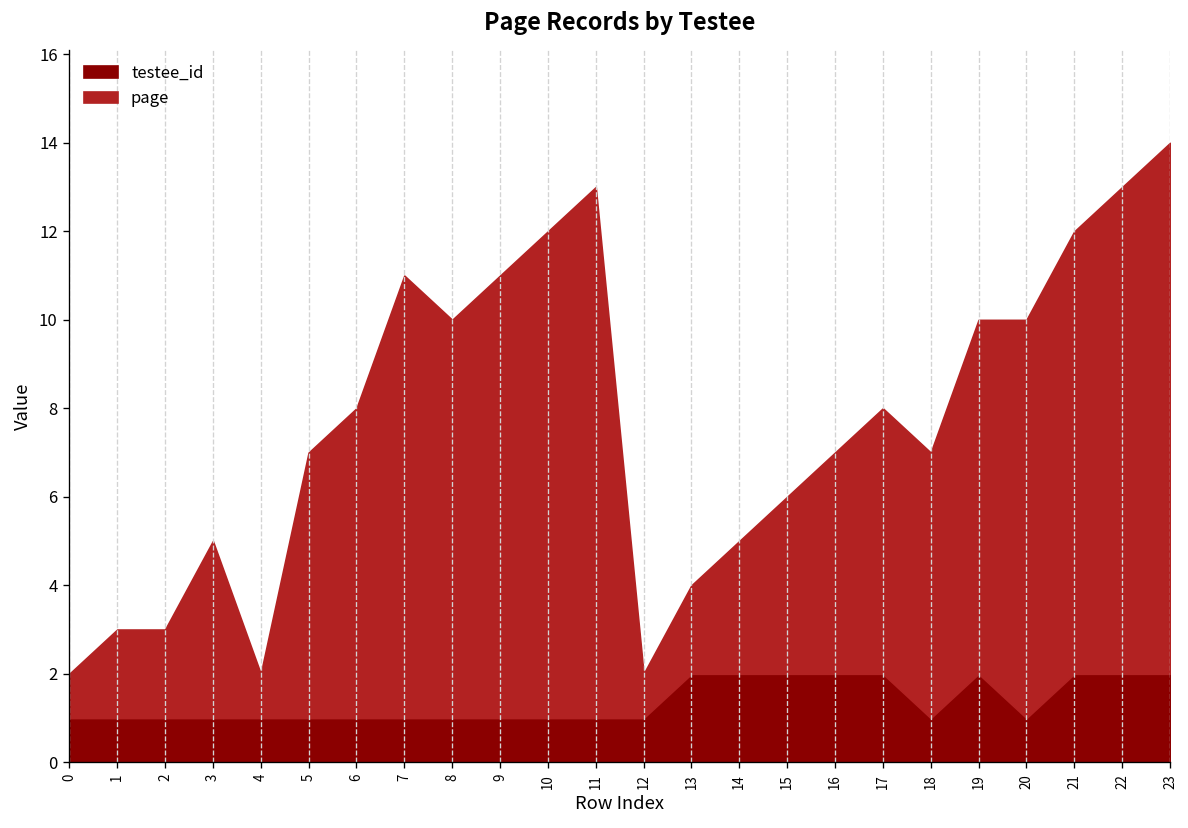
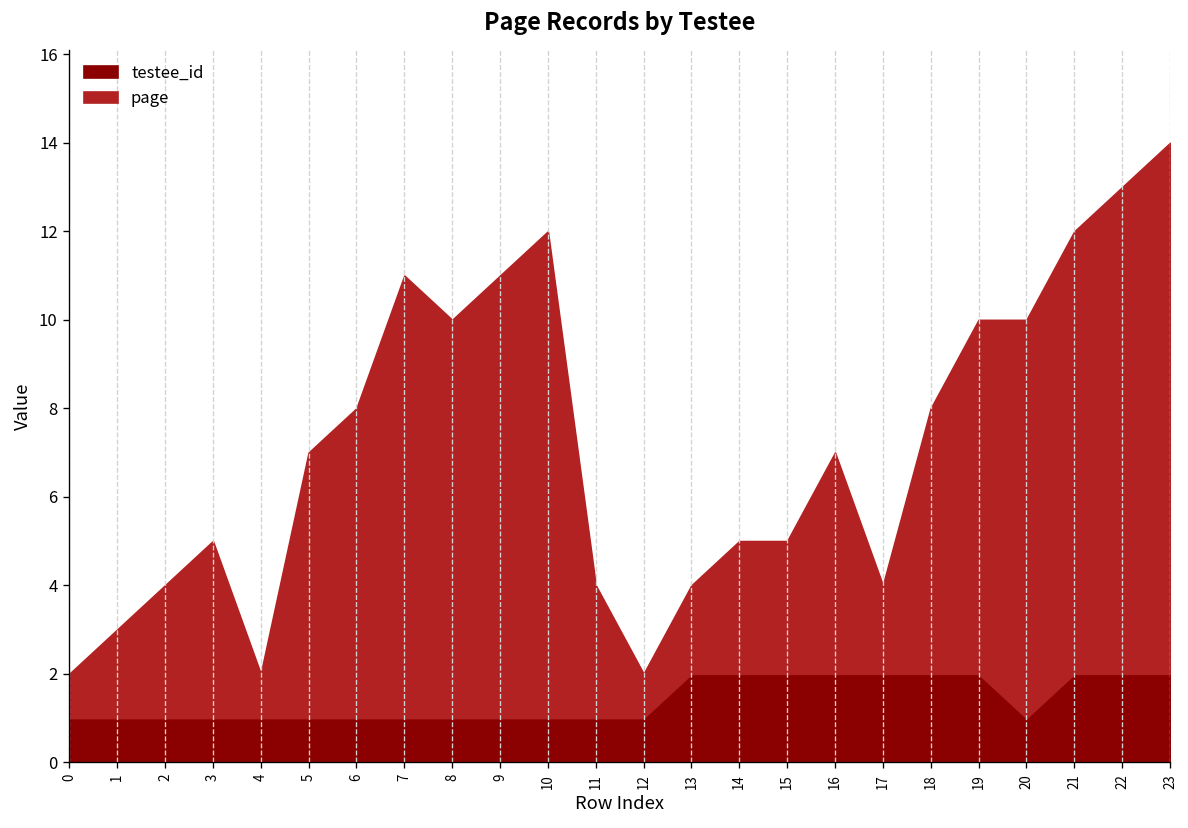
page, 2: 2 -> 3
page, 11: 12 -> 3
page, 15: 4 -> 3
page, 17: 6 -> 2
testee_id, 18: 1 -> 2
